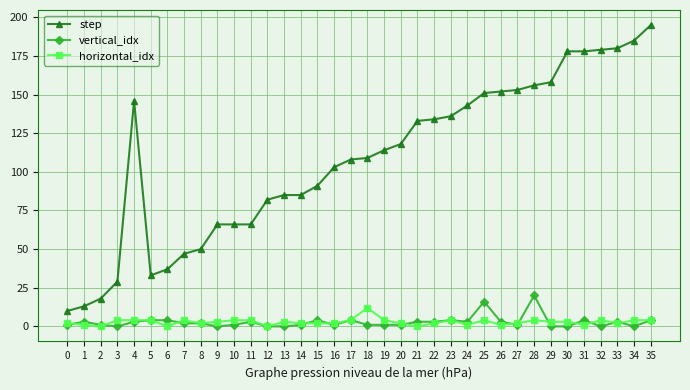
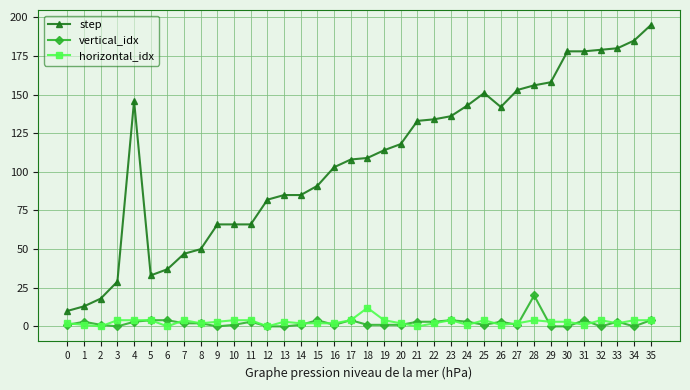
vertical_idx, 25: 16 -> 1
step, 26: 152 -> 142
